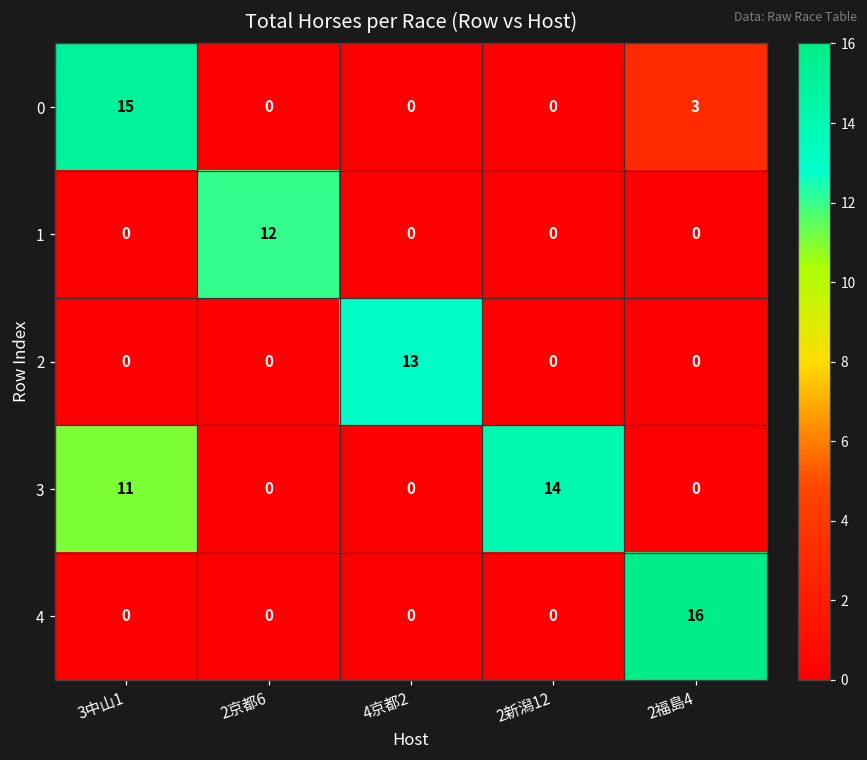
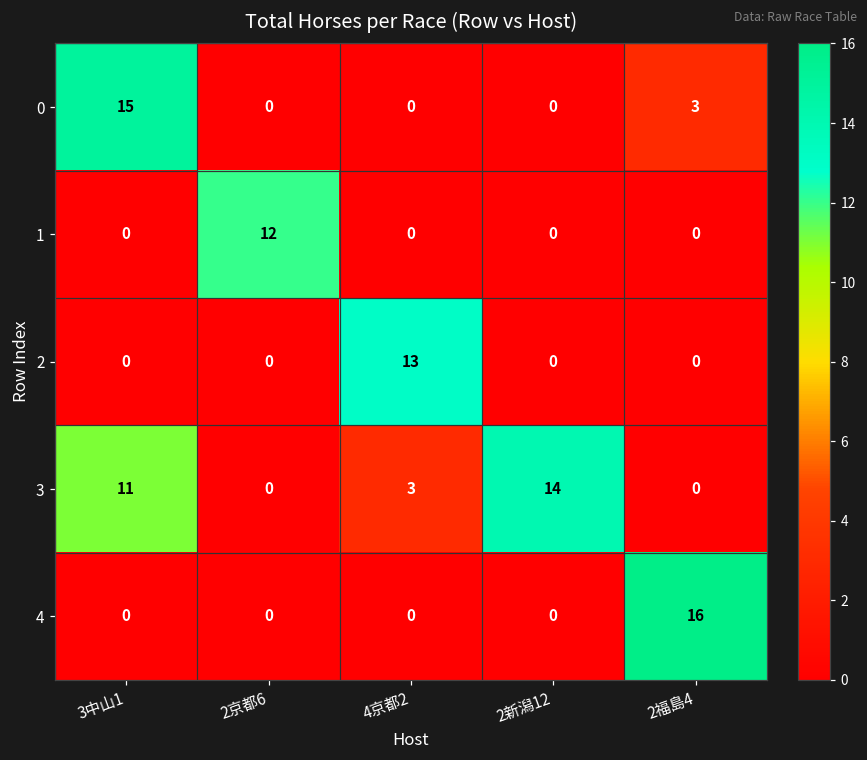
3, 4京都2: 0 -> 3
